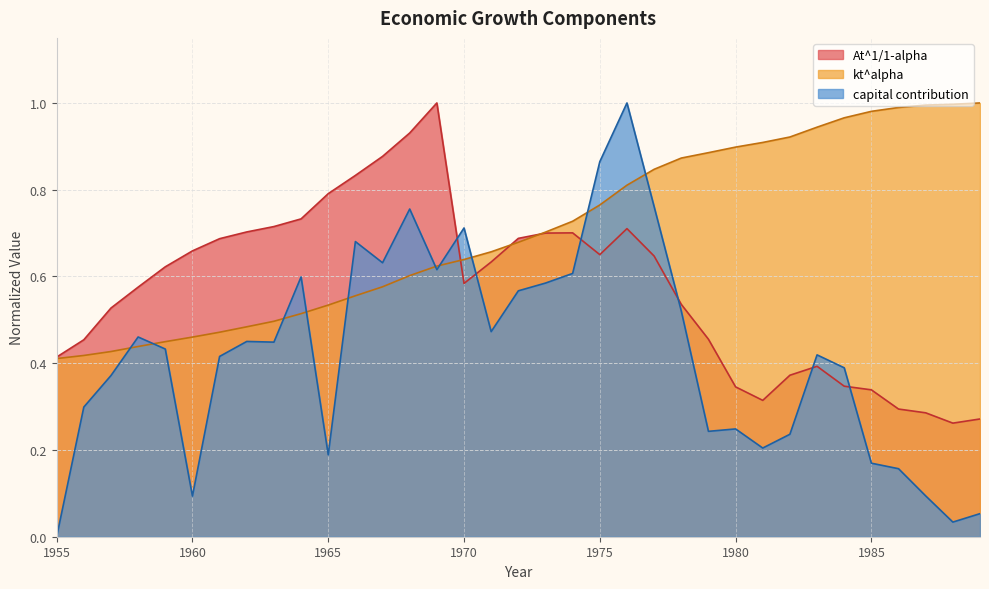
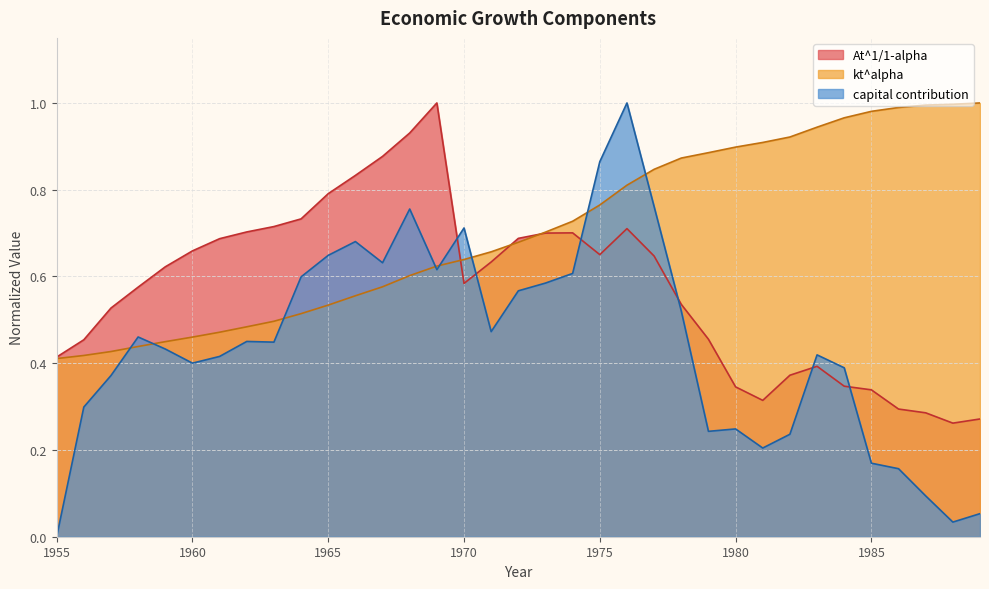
capital contribution, 1960: 0.09 -> 0.40
capital contribution, 1965: 0.19 -> 0.65
